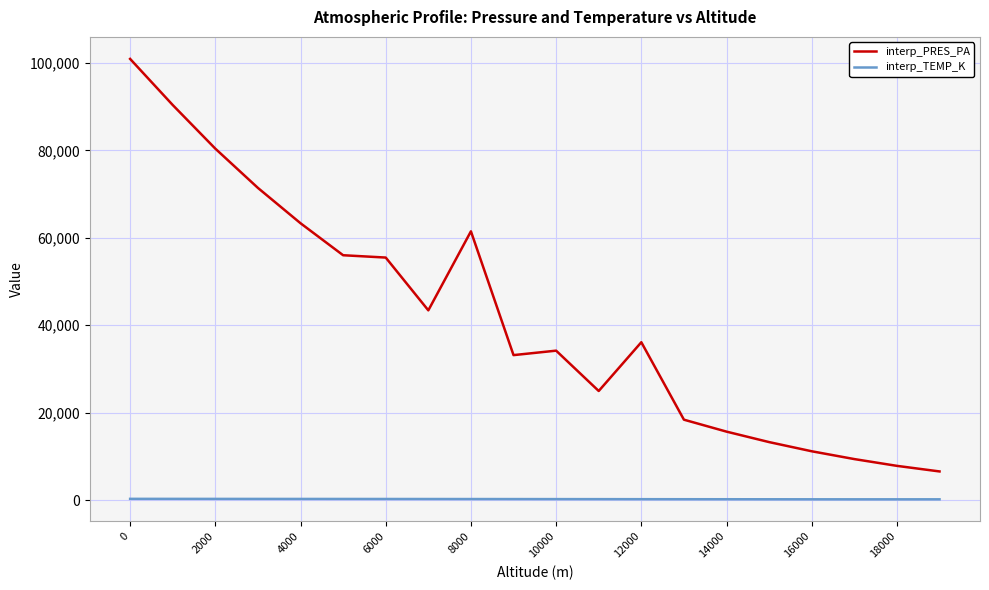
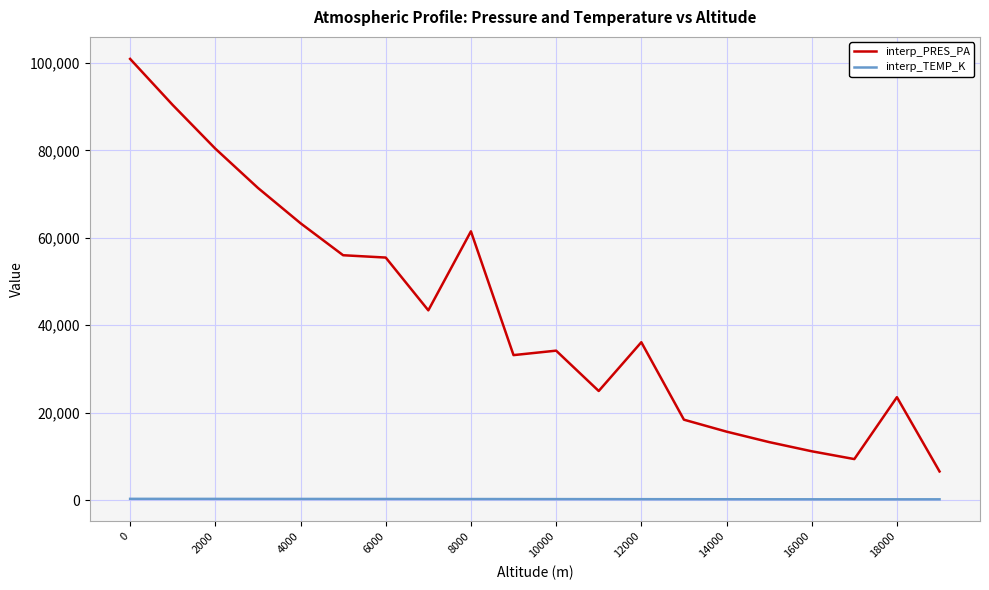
interp_PRES_PA, 18000: 8,000 -> 24,000
